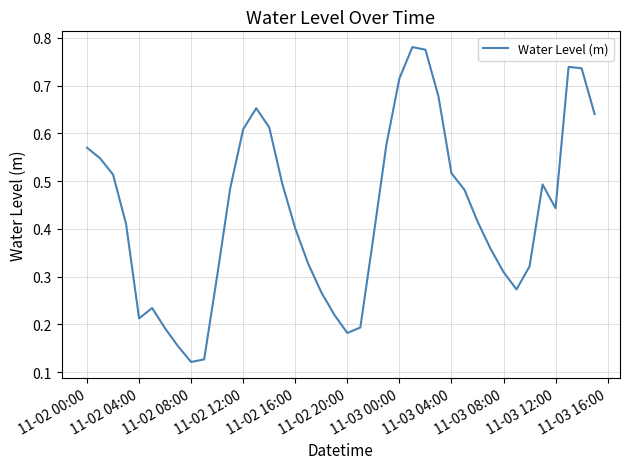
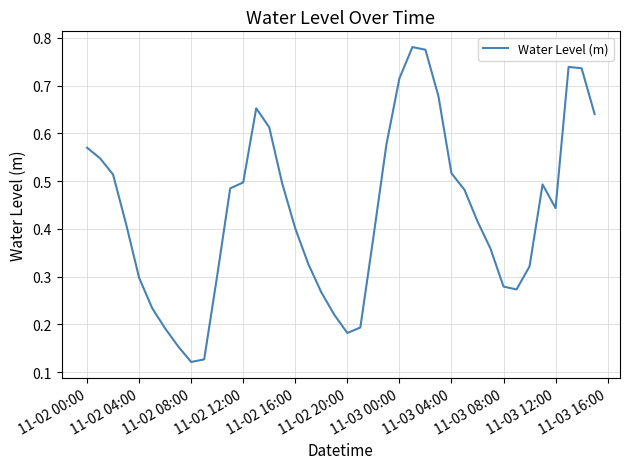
11-02 04:00: 0.21 -> 0.30
11-02 12:00: 0.61 -> 0.50
11-03 08:00: 0.31 -> 0.28
